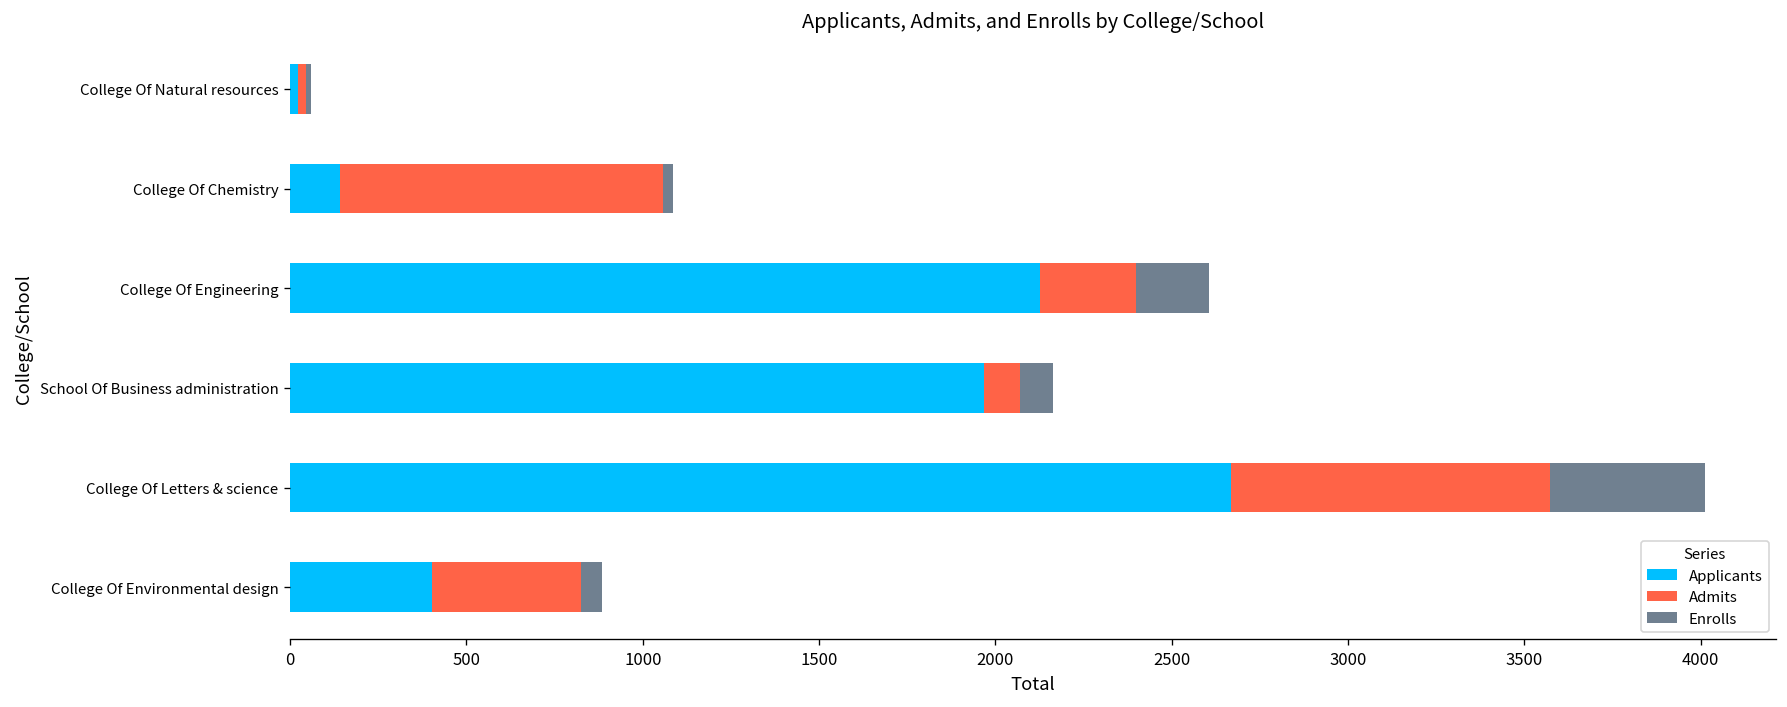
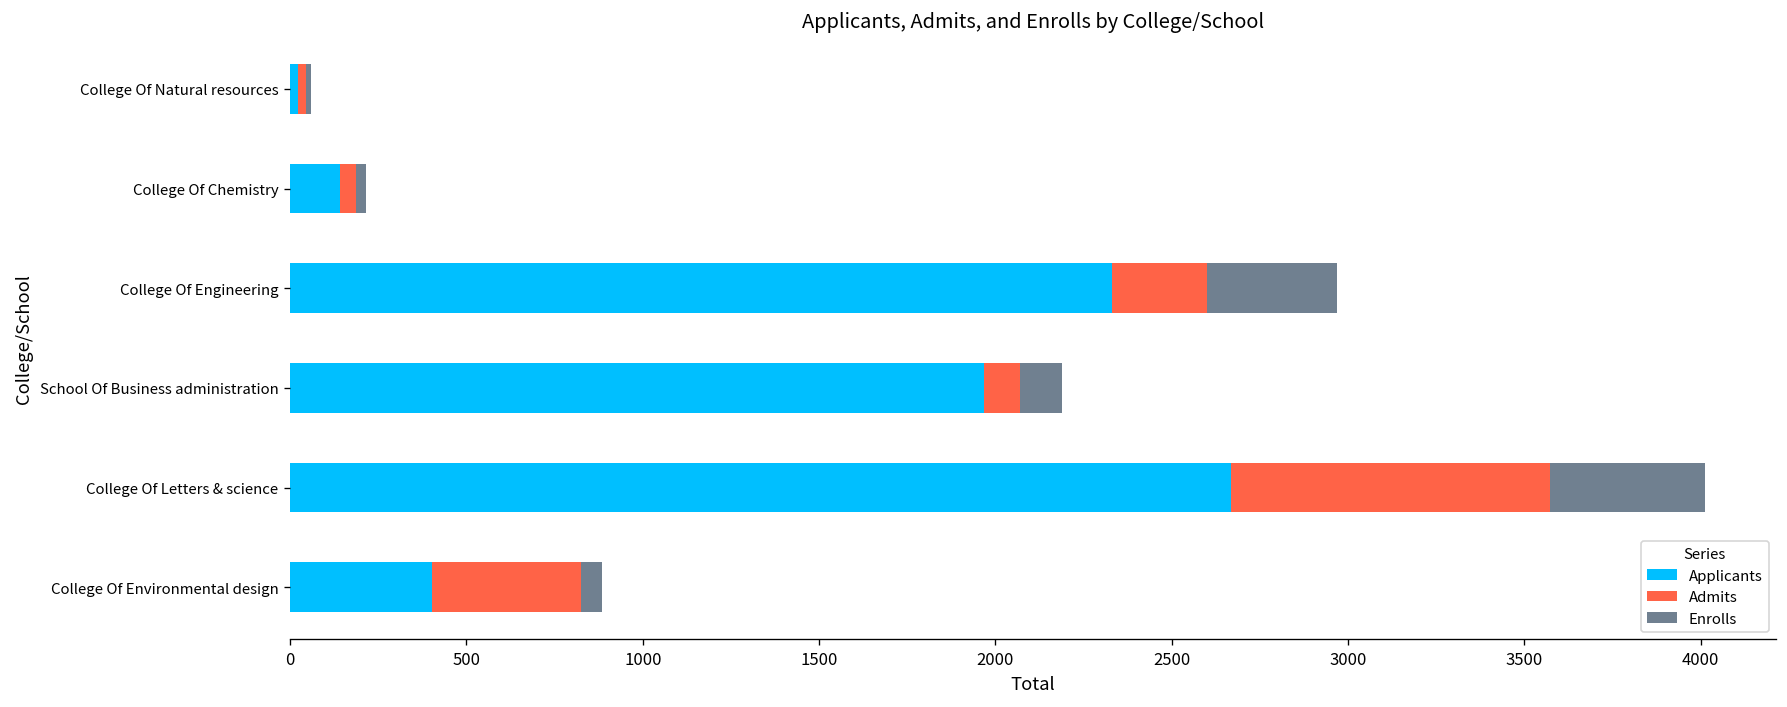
Admits, College Of Chemistry: 920 -> 50
Applicants, College Of Engineering: 2130 -> 2330
Enrolls, College Of Engineering: 210 -> 370
Enrolls, School Of Business administration: 90 -> 120
